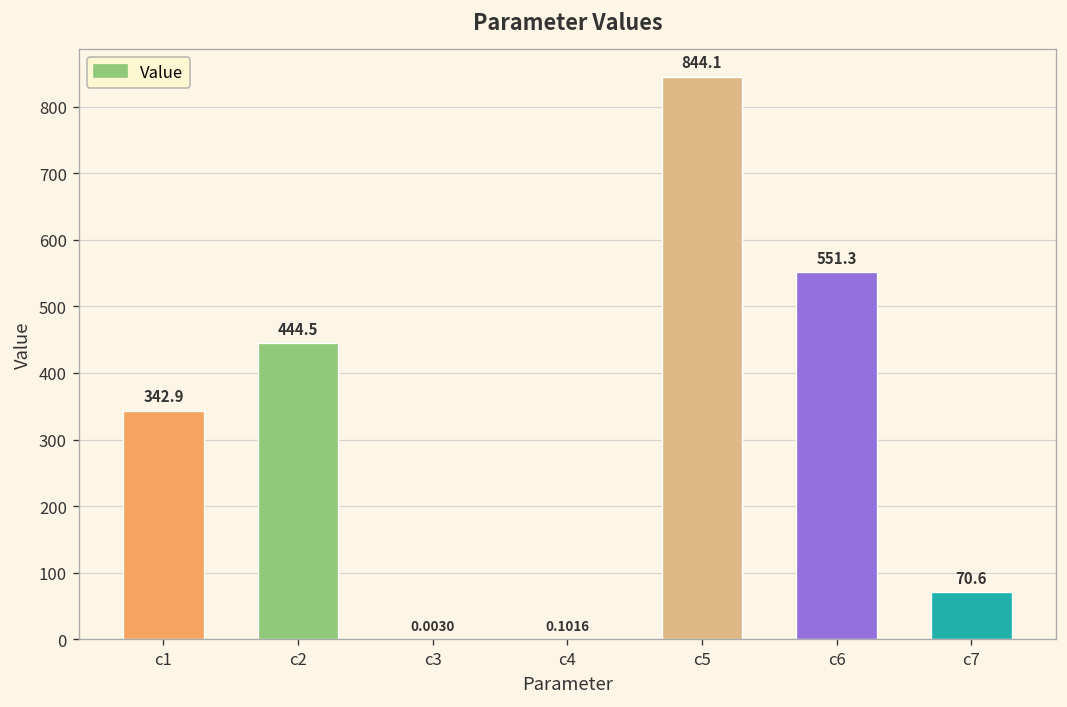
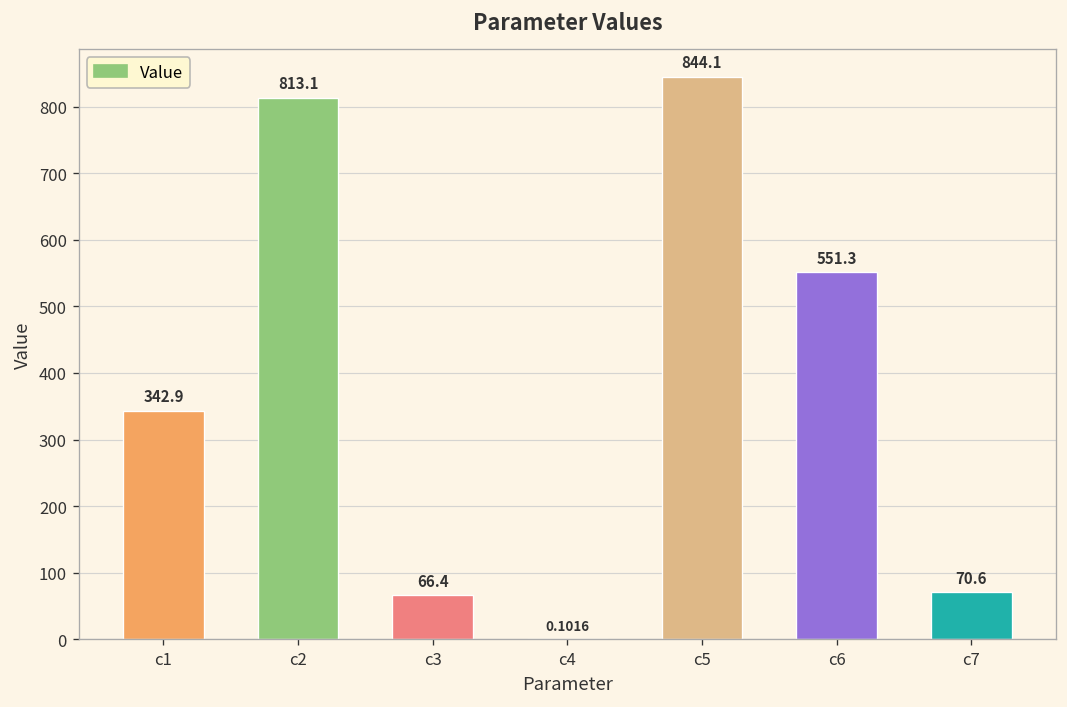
c2: 444.5 -> 813.1
c3: 0.0030 -> 66.4
